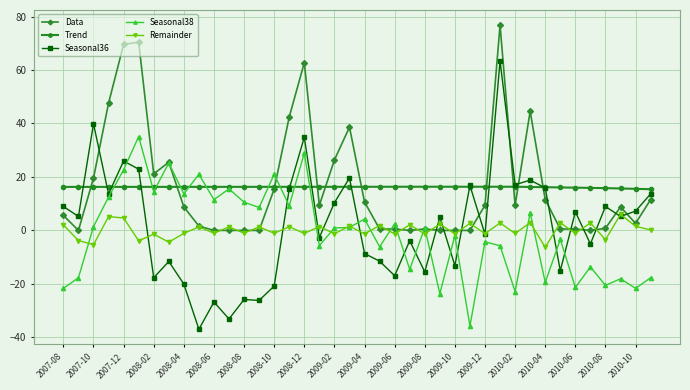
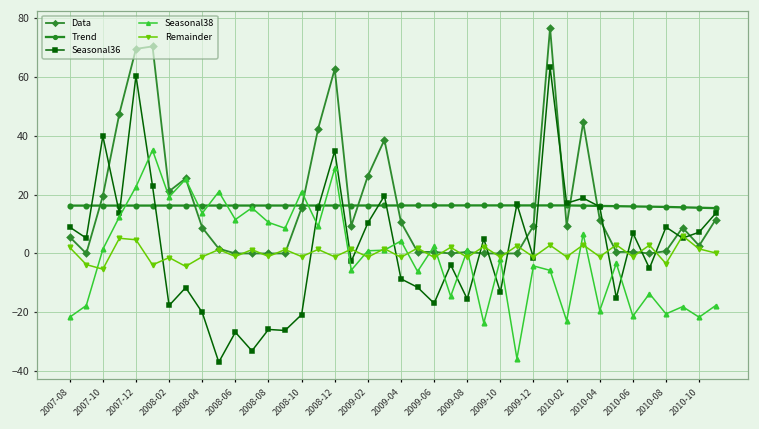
Seasonal36, 2007-12: 26 -> 60
Seasonal38, 2008-02: 15 -> 19
Remainder, 2010-04: -6 -> -1
